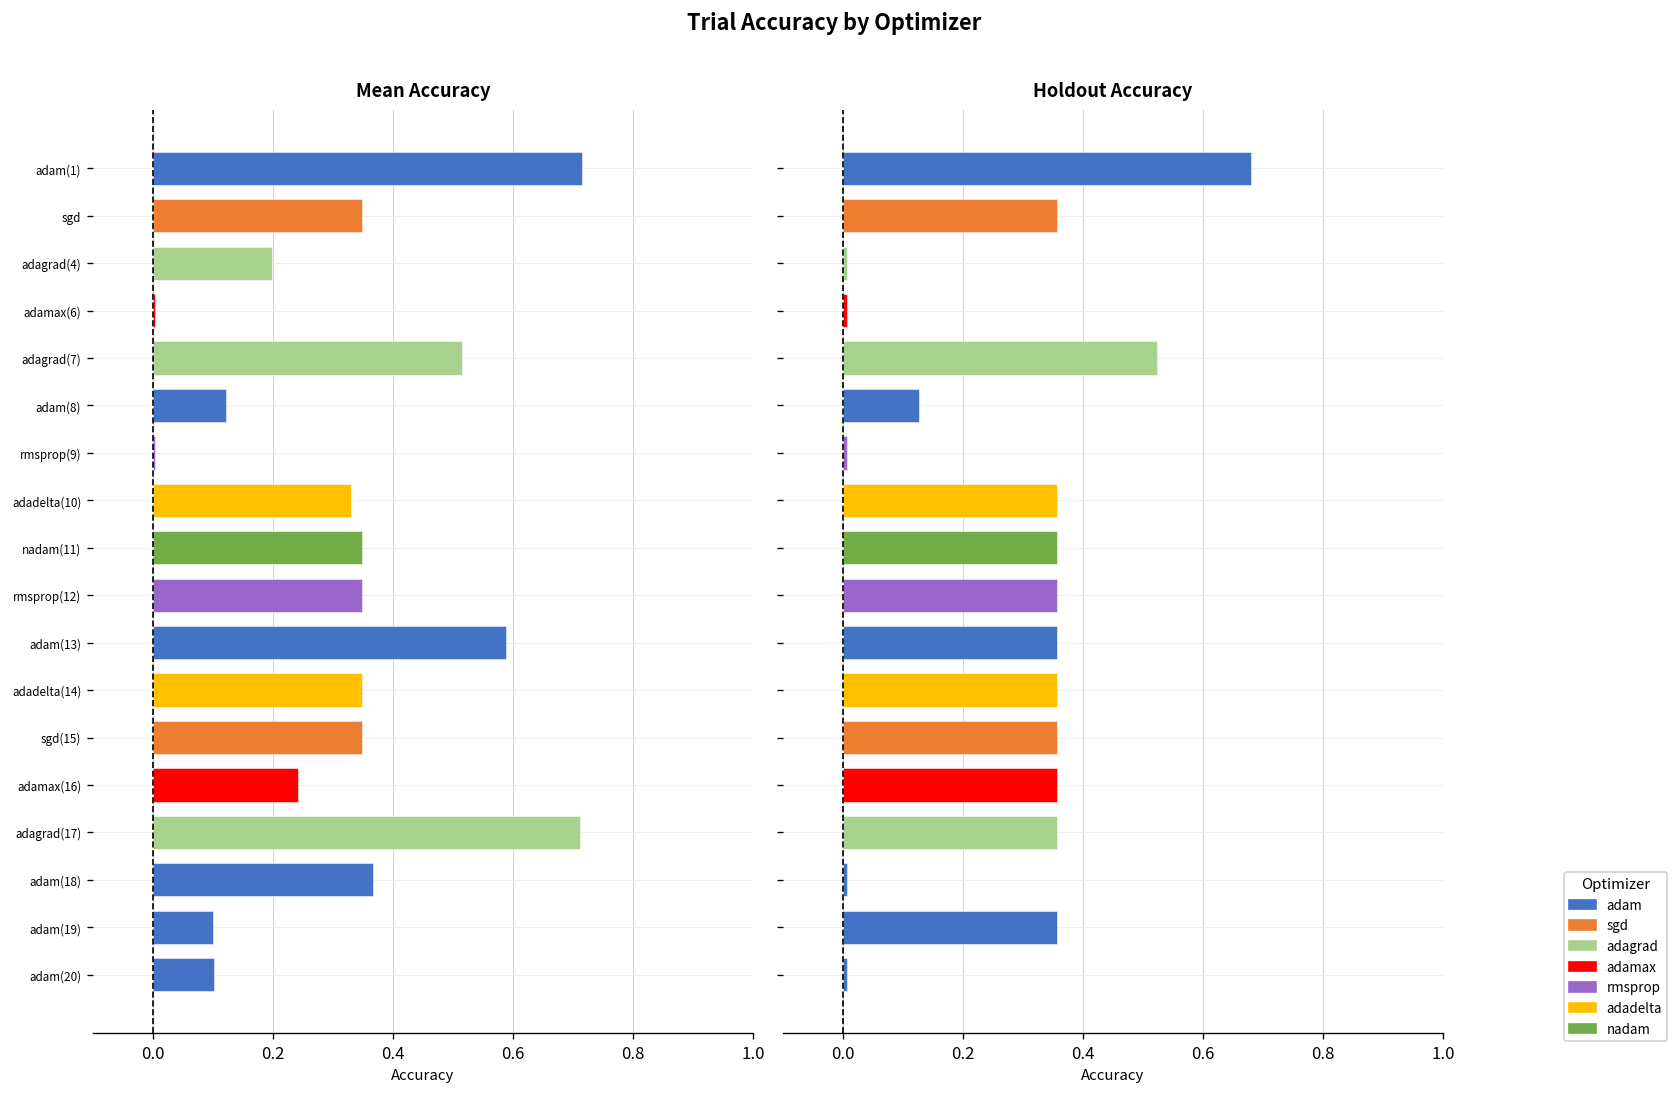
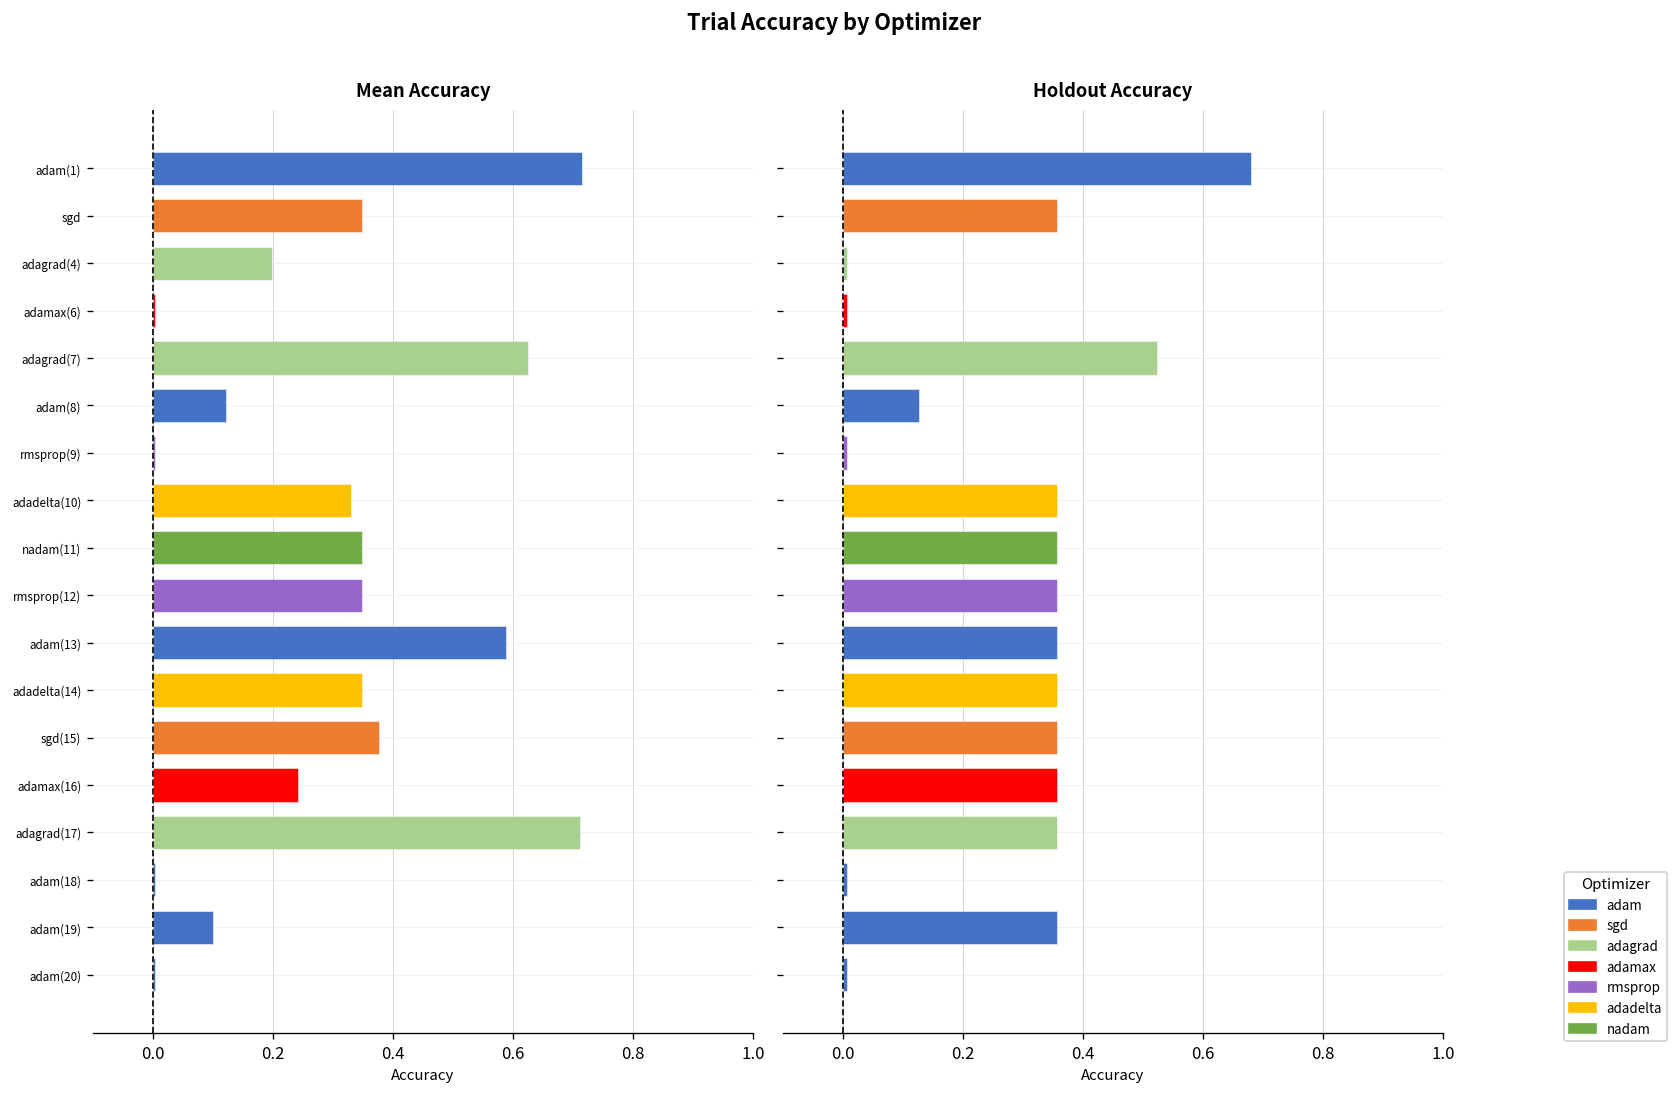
Mean Accuracy, adagrad(7): 0.51 -> 0.62
Mean Accuracy, sgd(15): 0.35 -> 0.38
Mean Accuracy, adam(18): 0.37 -> 0.00
Mean Accuracy, adam(20): 0.10 -> 0.00
